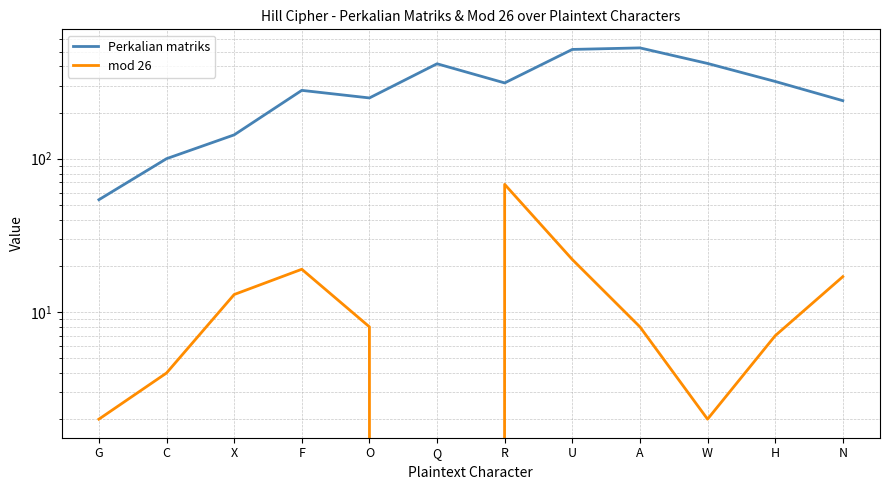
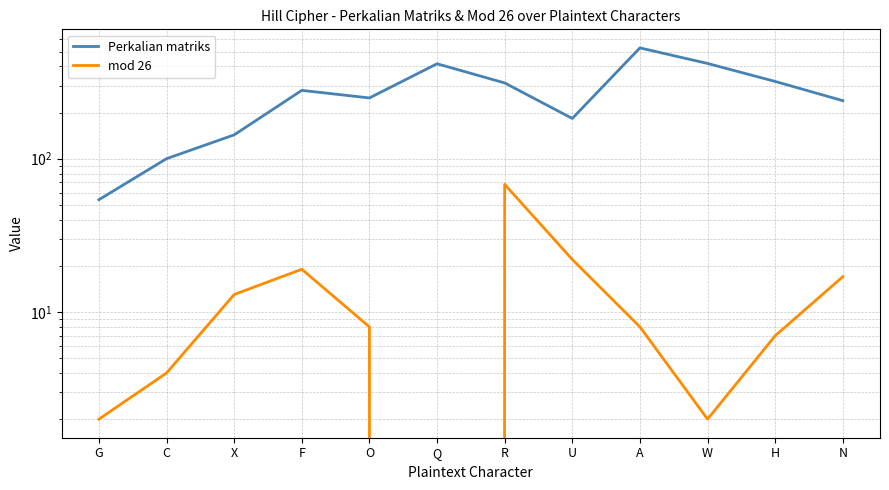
Perkalian matriks, U: 520 -> 180
